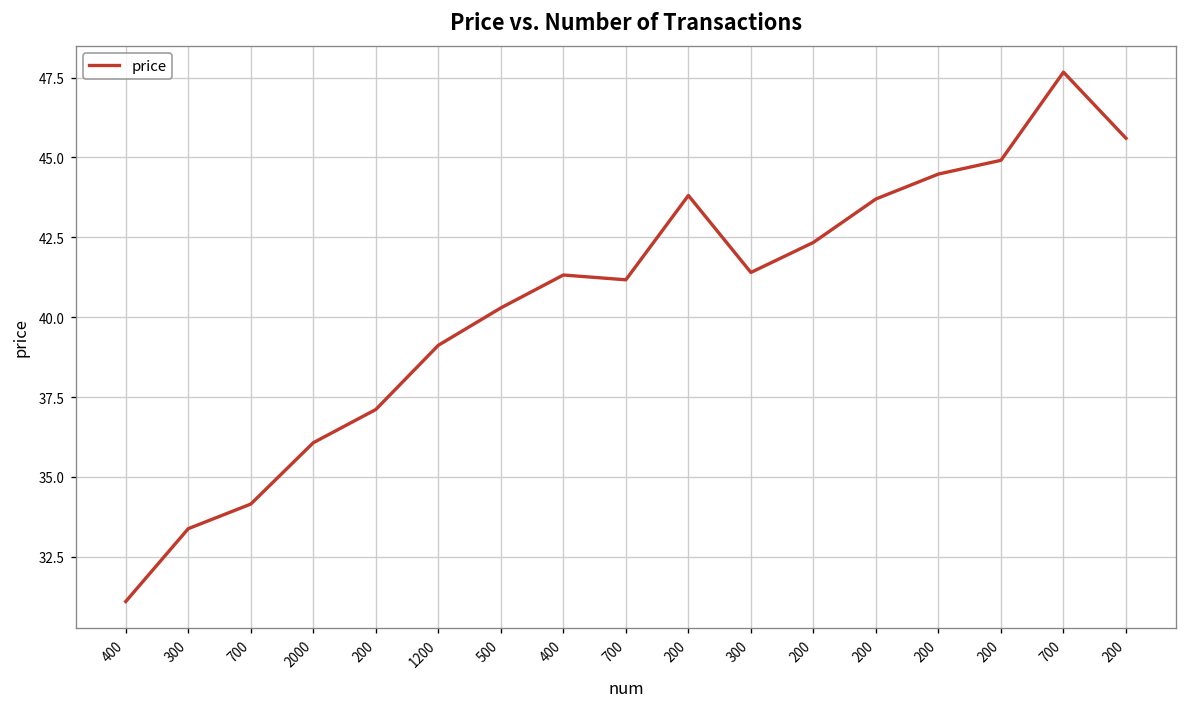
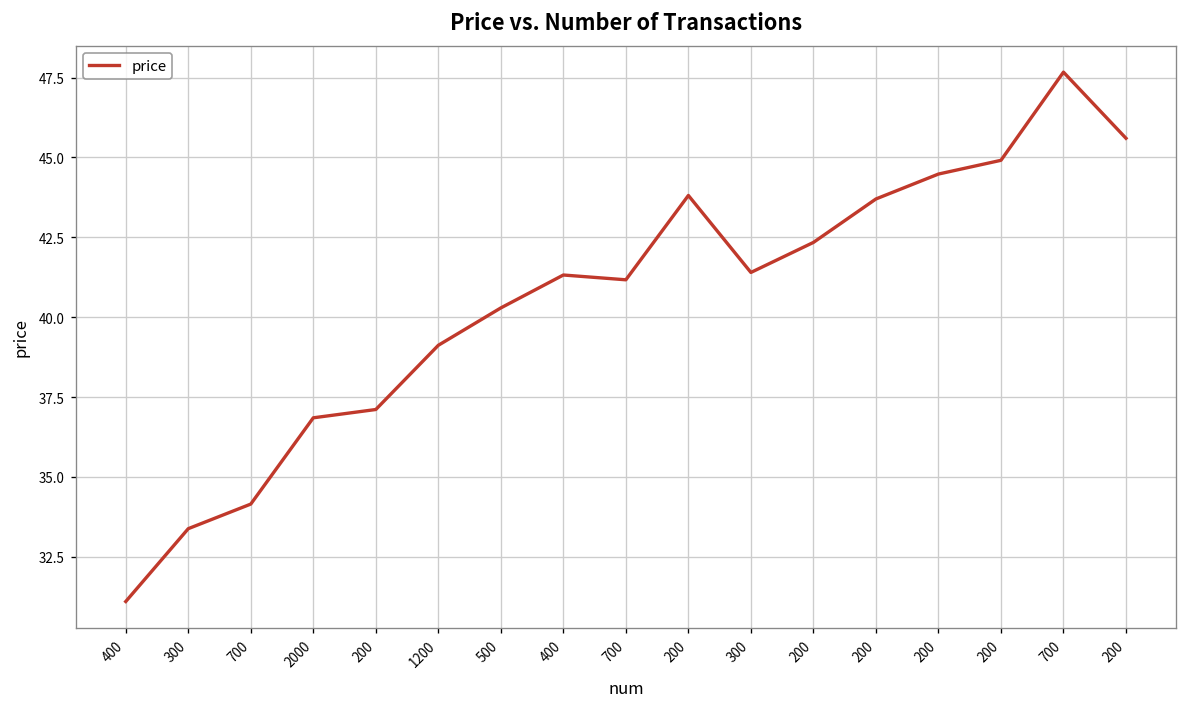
2000: 36.1 -> 36.9
